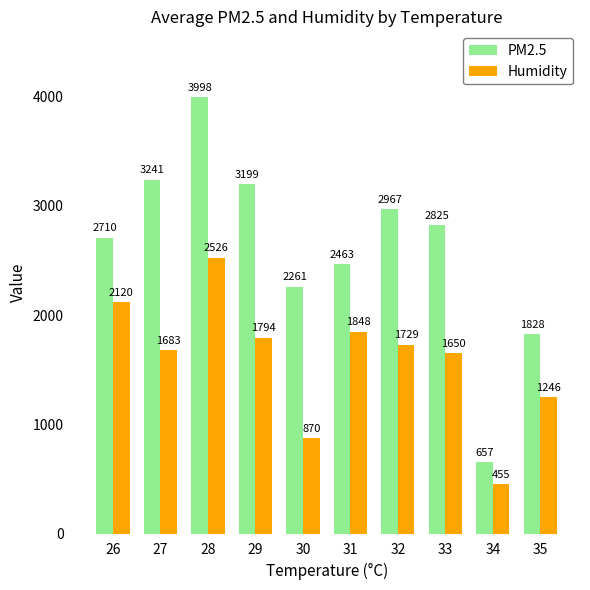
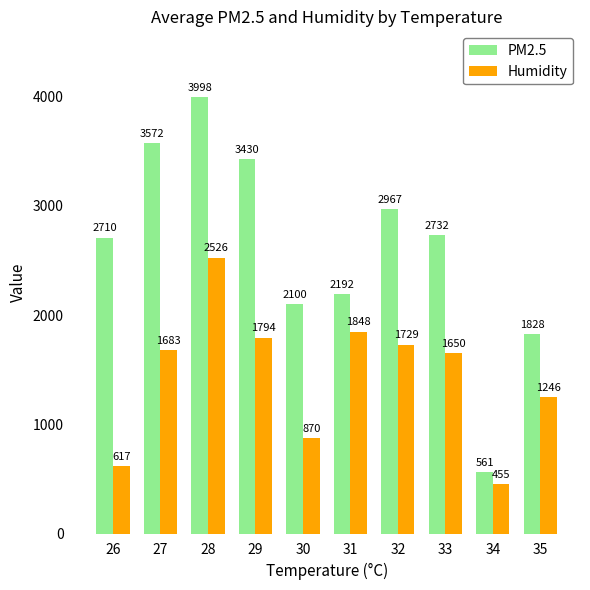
Humidity, 26: 2120 -> 617
PM2.5, 27: 3241 -> 3572
PM2.5, 29: 3199 -> 3430
PM2.5, 30: 2261 -> 2100
PM2.5, 31: 2463 -> 2192
PM2.5, 33: 2825 -> 2732
PM2.5, 34: 657 -> 561
